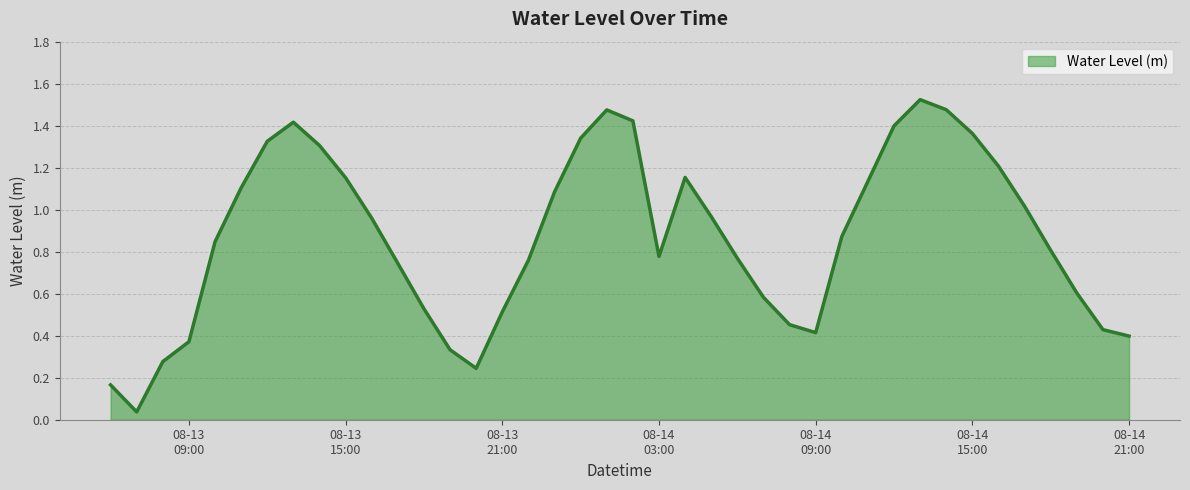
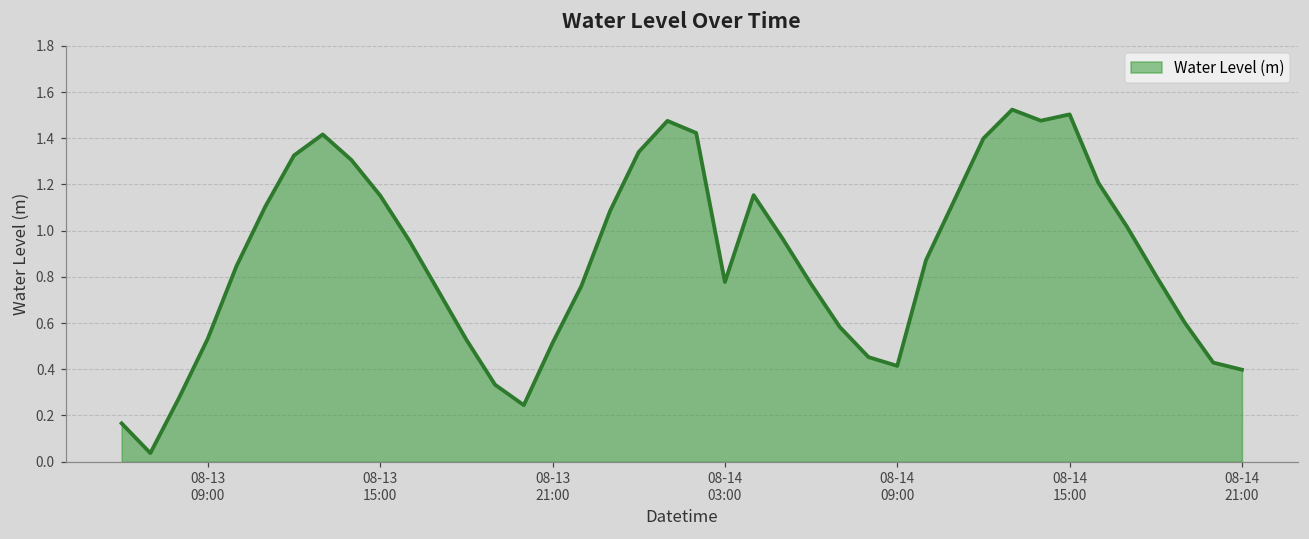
08-13 09:00: 0.37 -> 0.53
08-14 15:00: 1.36 -> 1.50
